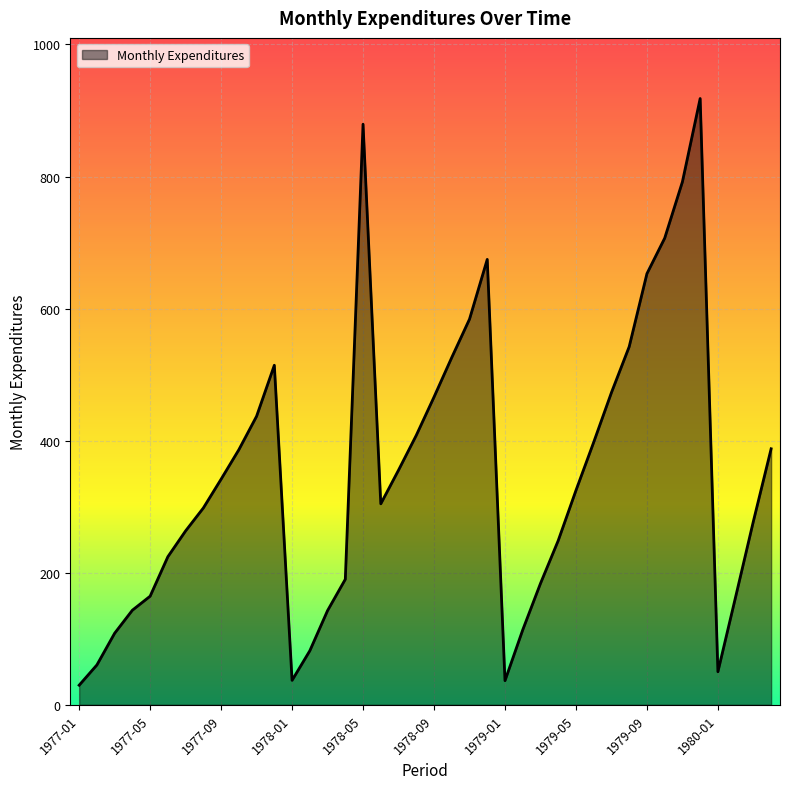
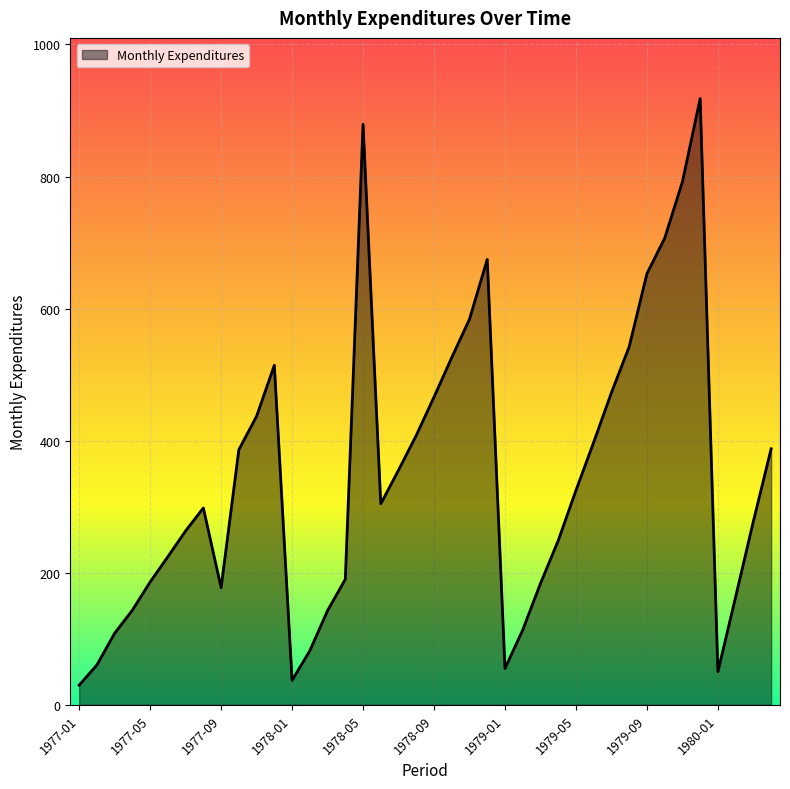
1977-05: 160 -> 190
1977-09: 340 -> 180
1979-01: 40 -> 60
